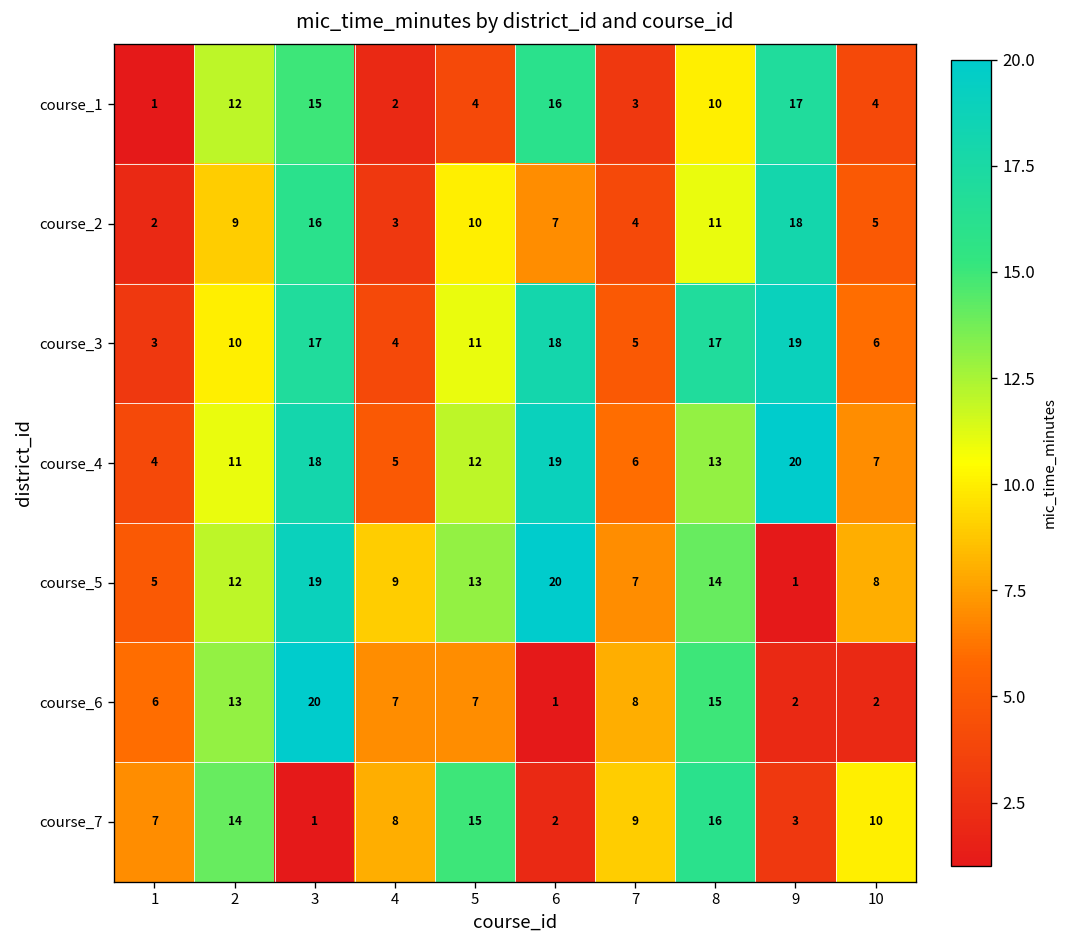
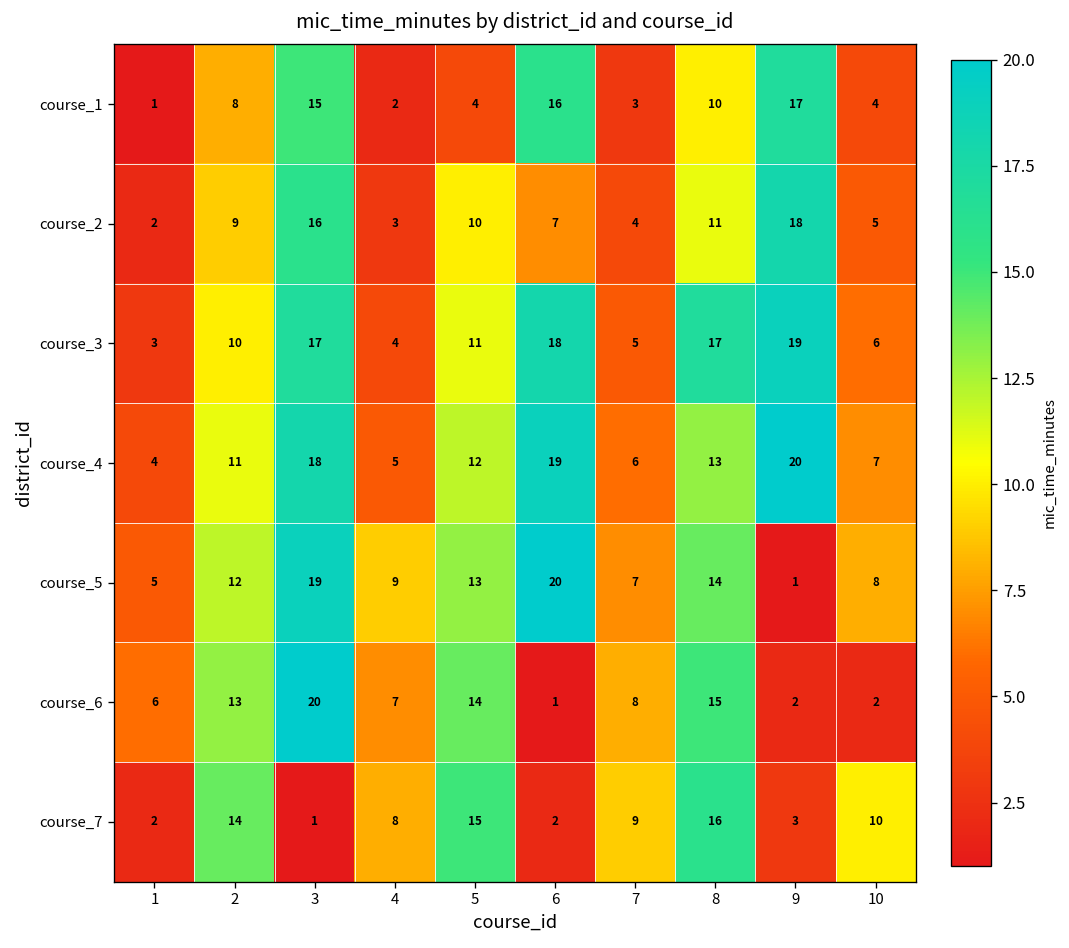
course_1, 2: 12 -> 8
course_6, 5: 7 -> 14
course_7, 1: 7 -> 2
